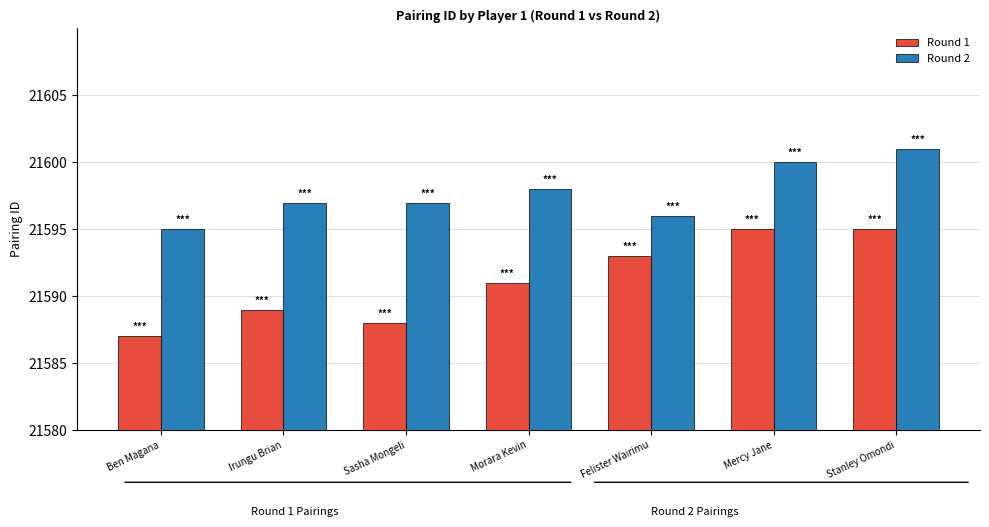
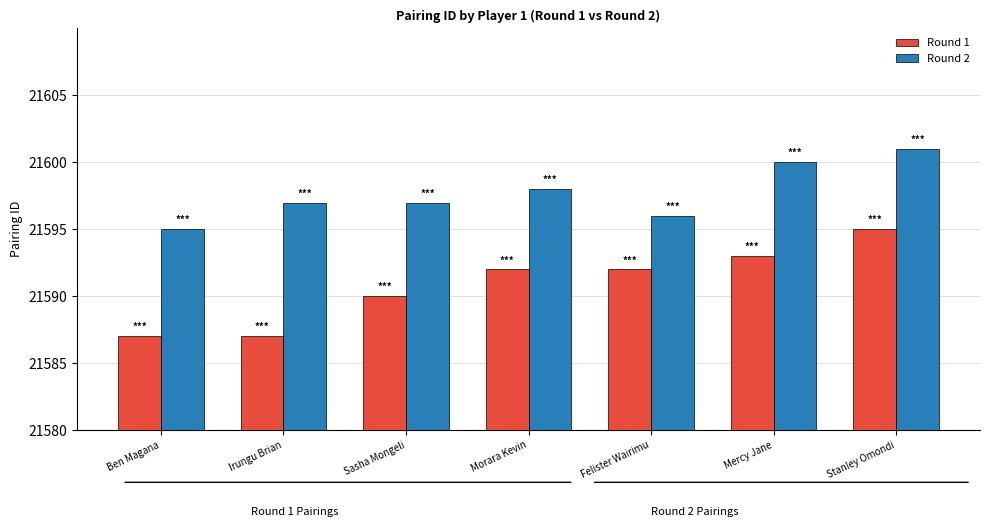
Round 1, Irungu Brian: 21589 -> 21587
Round 1, Sasha Mongeli: 21588 -> 21590
Round 1, Morara Kevin: 21591 -> 21592
Round 1, Felister Wairimu: 21593 -> 21592
Round 1, Mercy Jane: 21595 -> 21593
